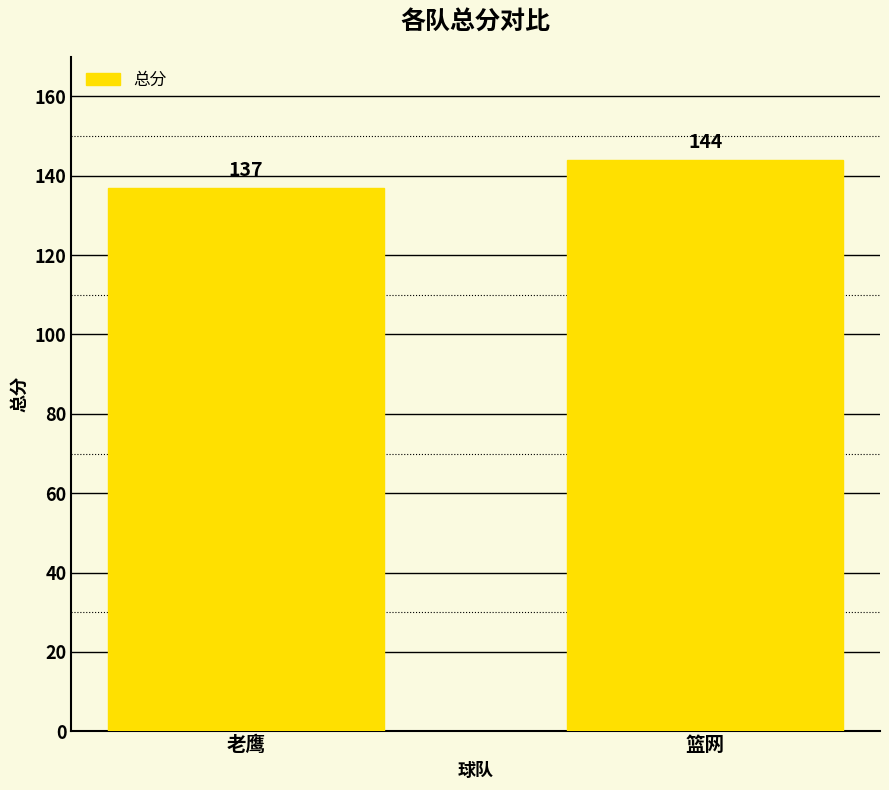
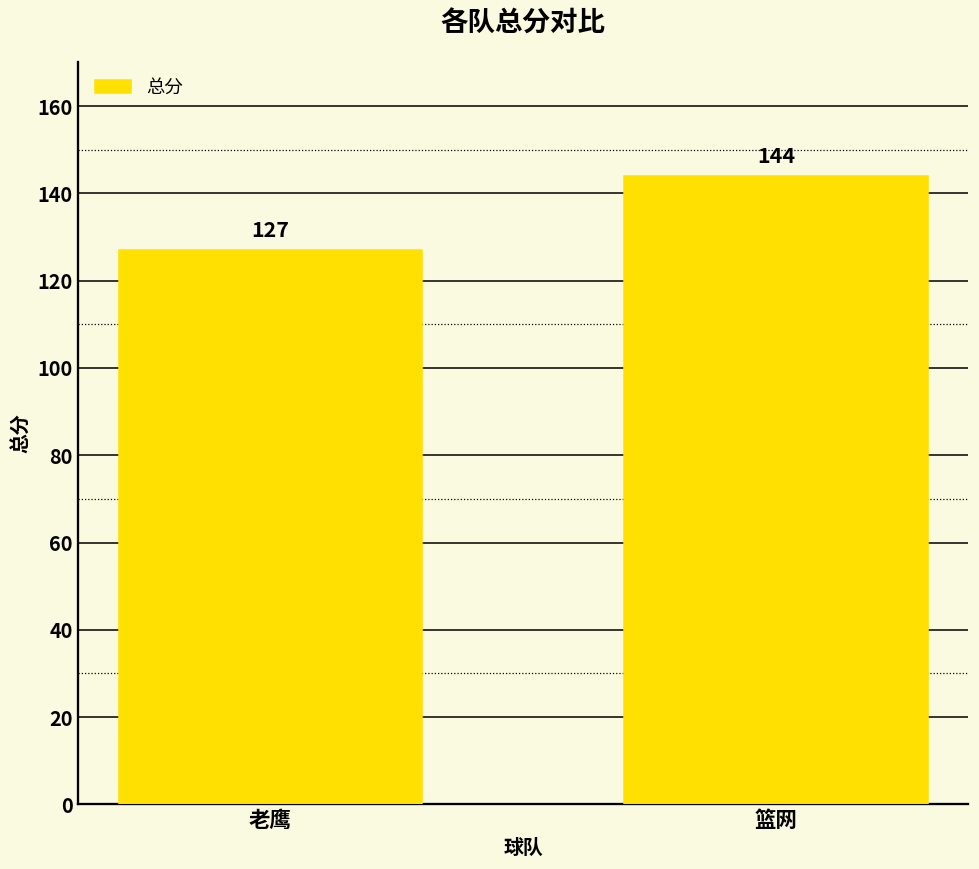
老鹰: 137 -> 127
